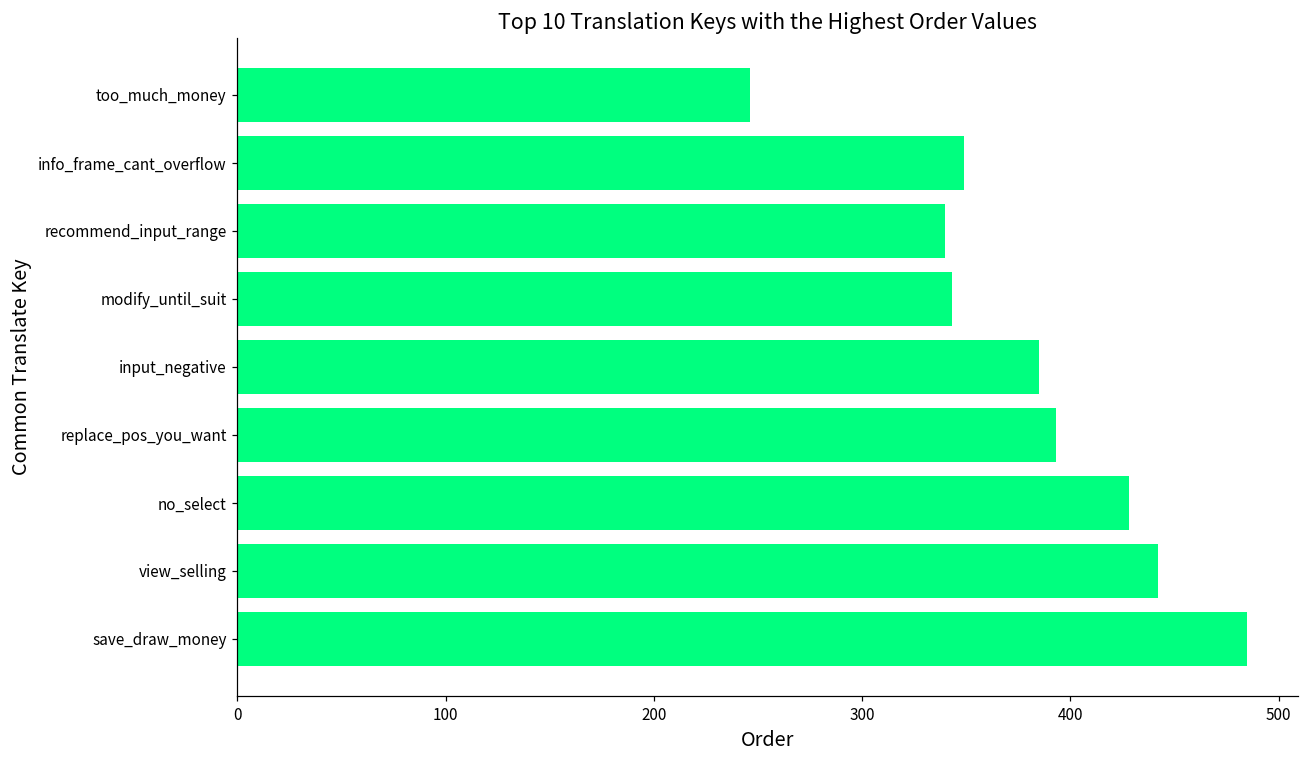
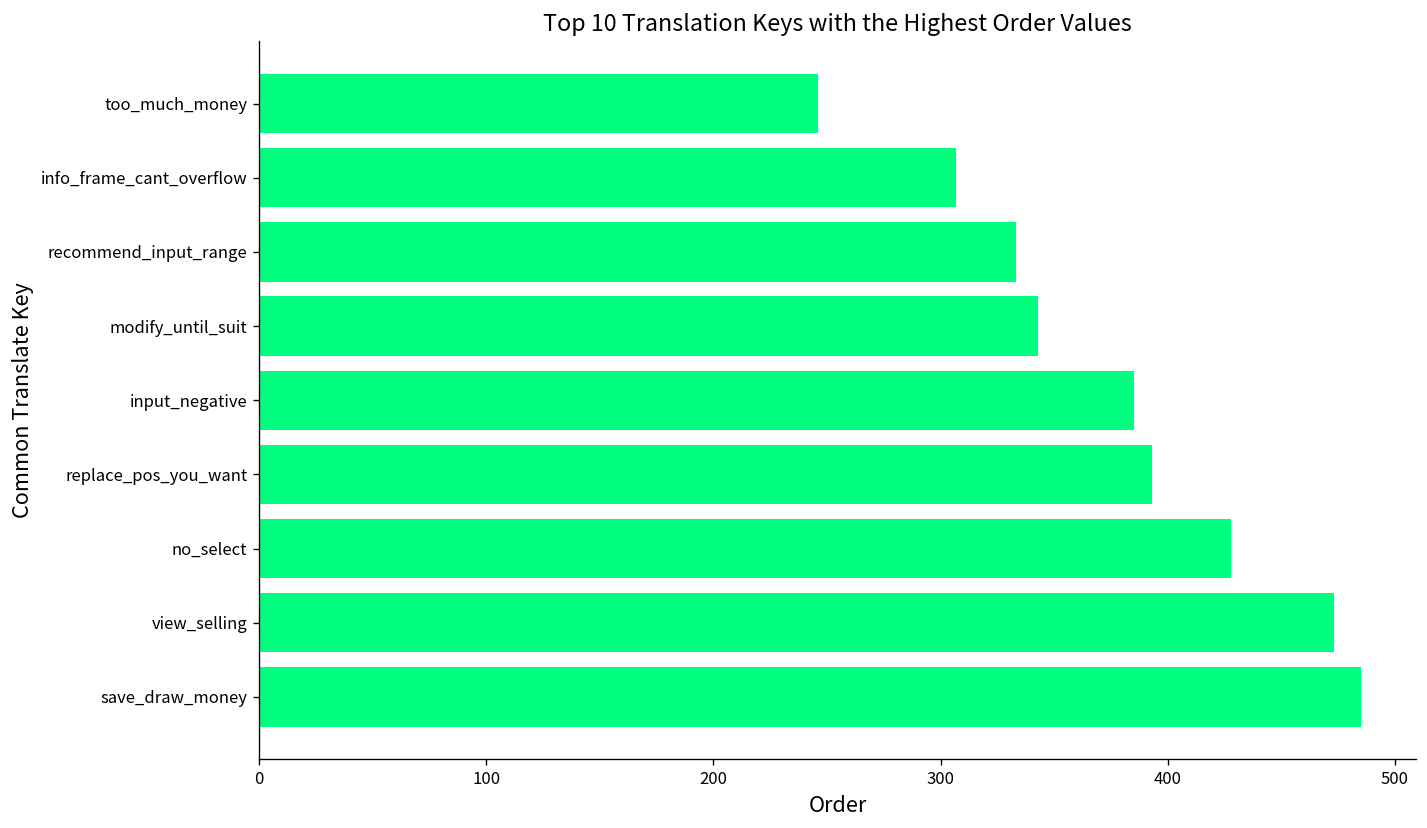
info_frame_cant_overflow: 349 -> 307
recommend_input_range: 340 -> 333
view_selling: 442 -> 473
